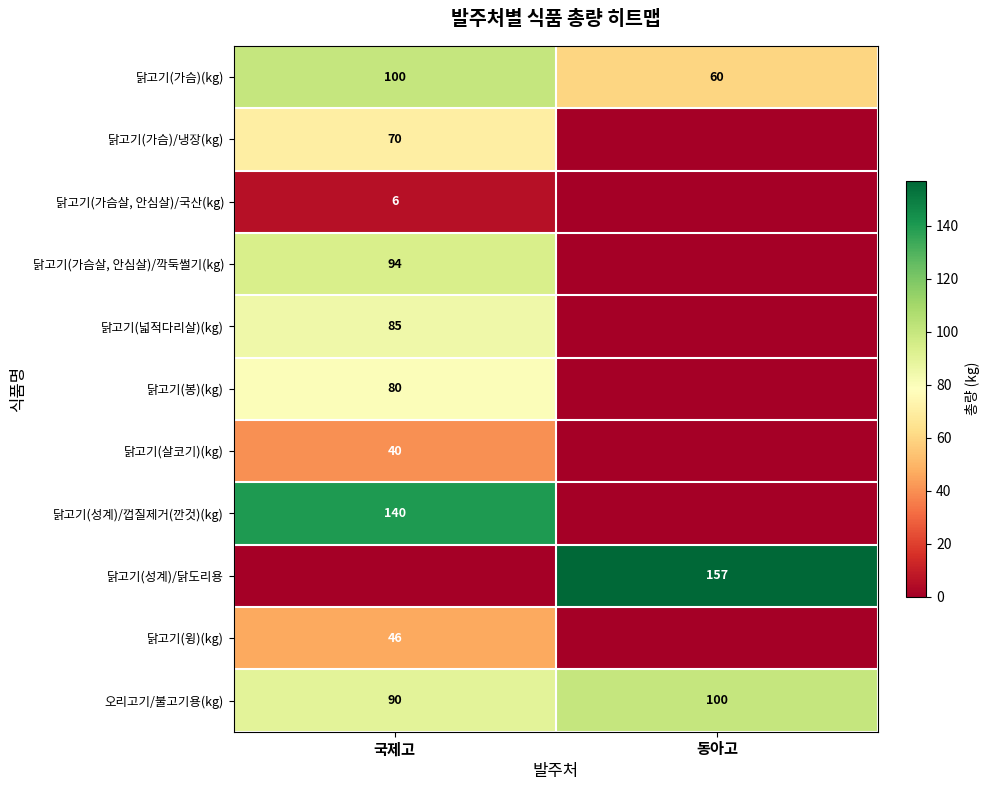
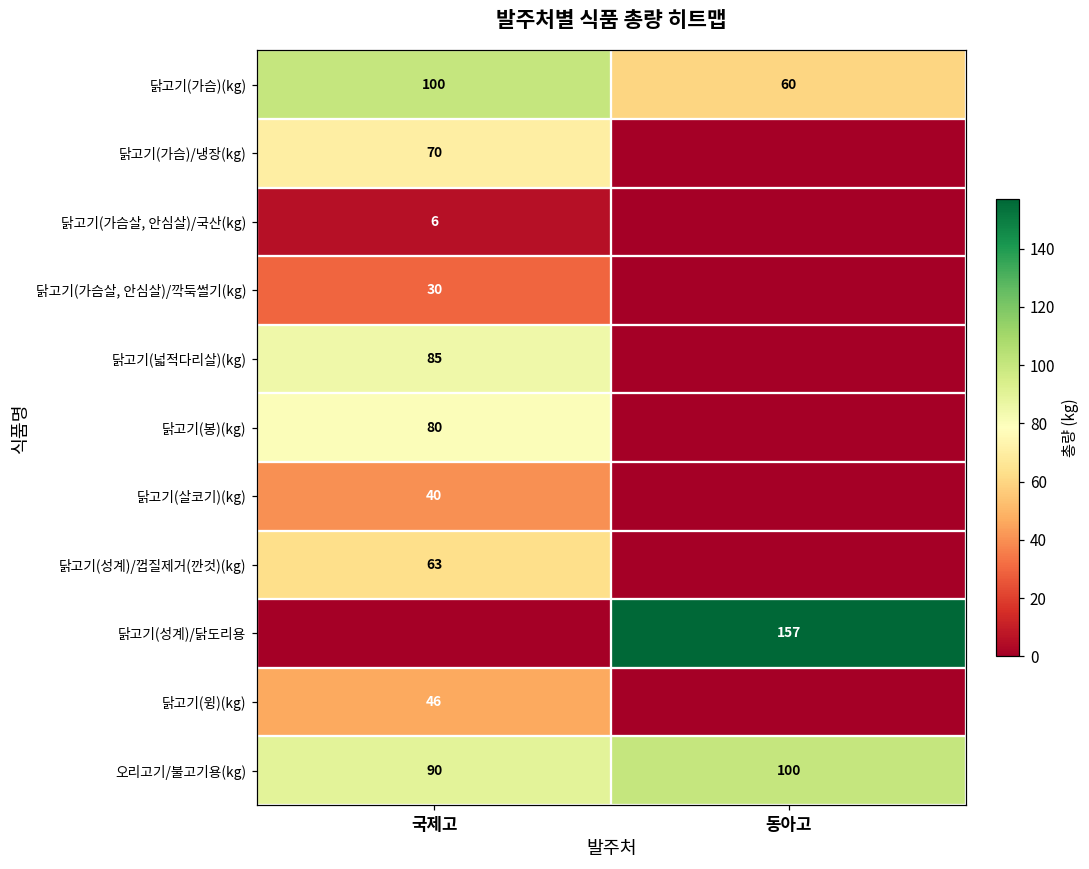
닭고기(가슴살, 안심살)/깍둑썰기(kg), 국제고: 94 -> 30
닭고기(성계)/껍질제거(깐것)(kg), 국제고: 140 -> 63
